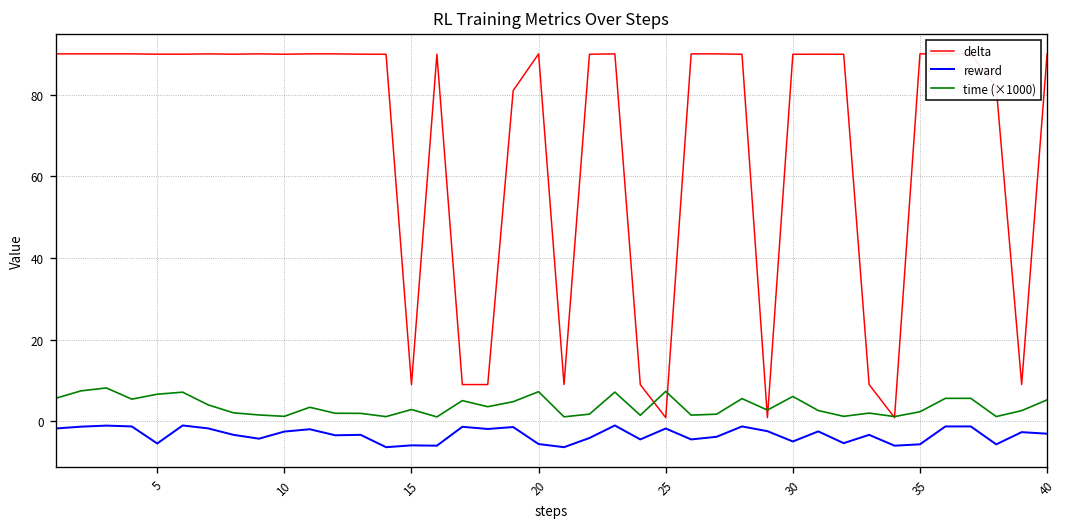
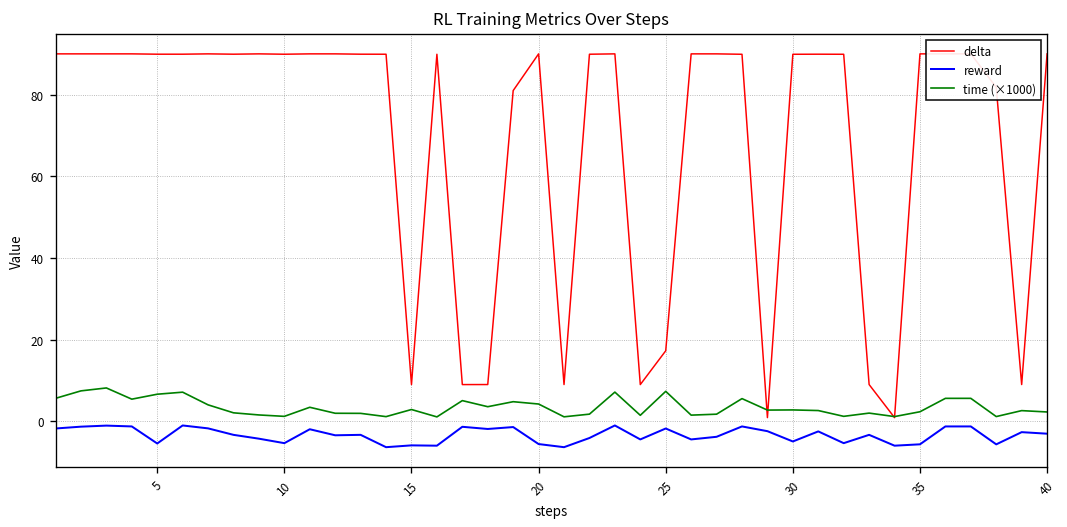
reward, 10: -3 -> -5
time (×1000), 20: 7 -> 4
delta, 25: 1 -> 17
time (×1000), 30: 6 -> 3
time (×1000), 40: 5 -> 2
